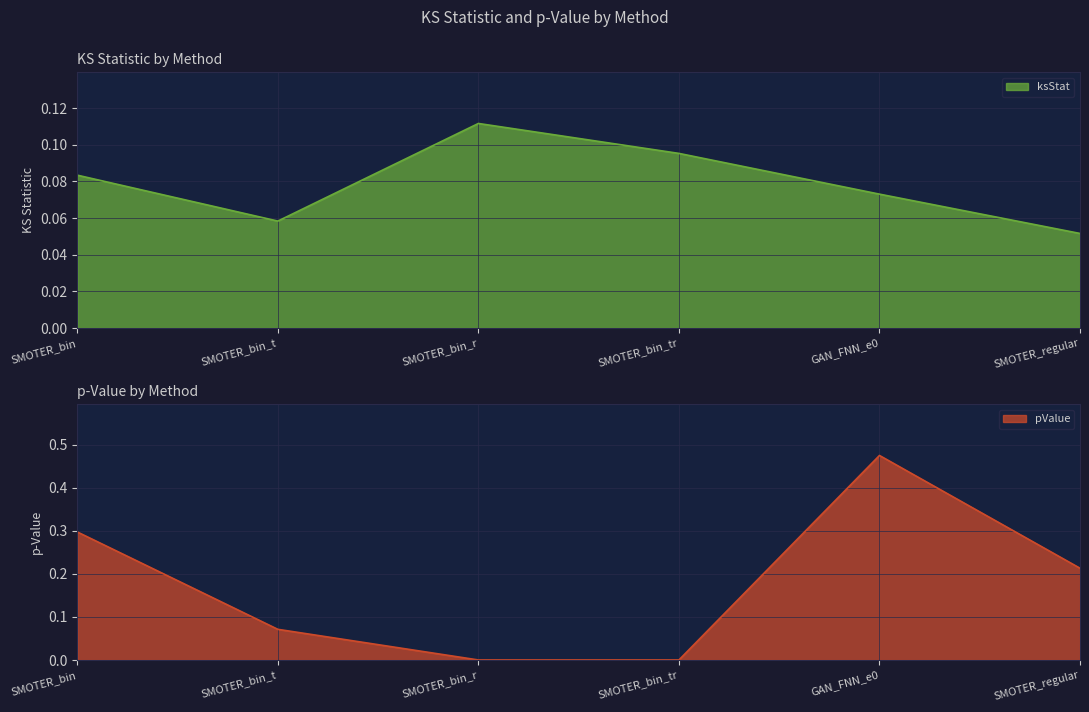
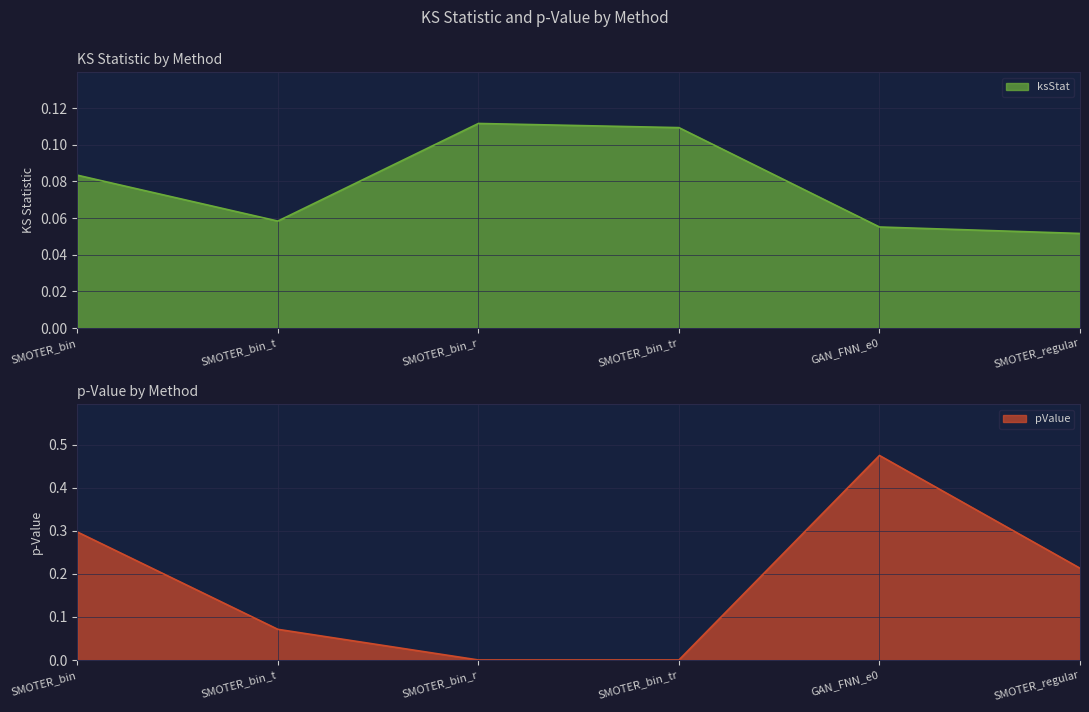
KS Statistic by Method, SMOTER_bin_tr: 0.095 -> 0.109
KS Statistic by Method, GAN_FNN_e0: 0.073 -> 0.055
